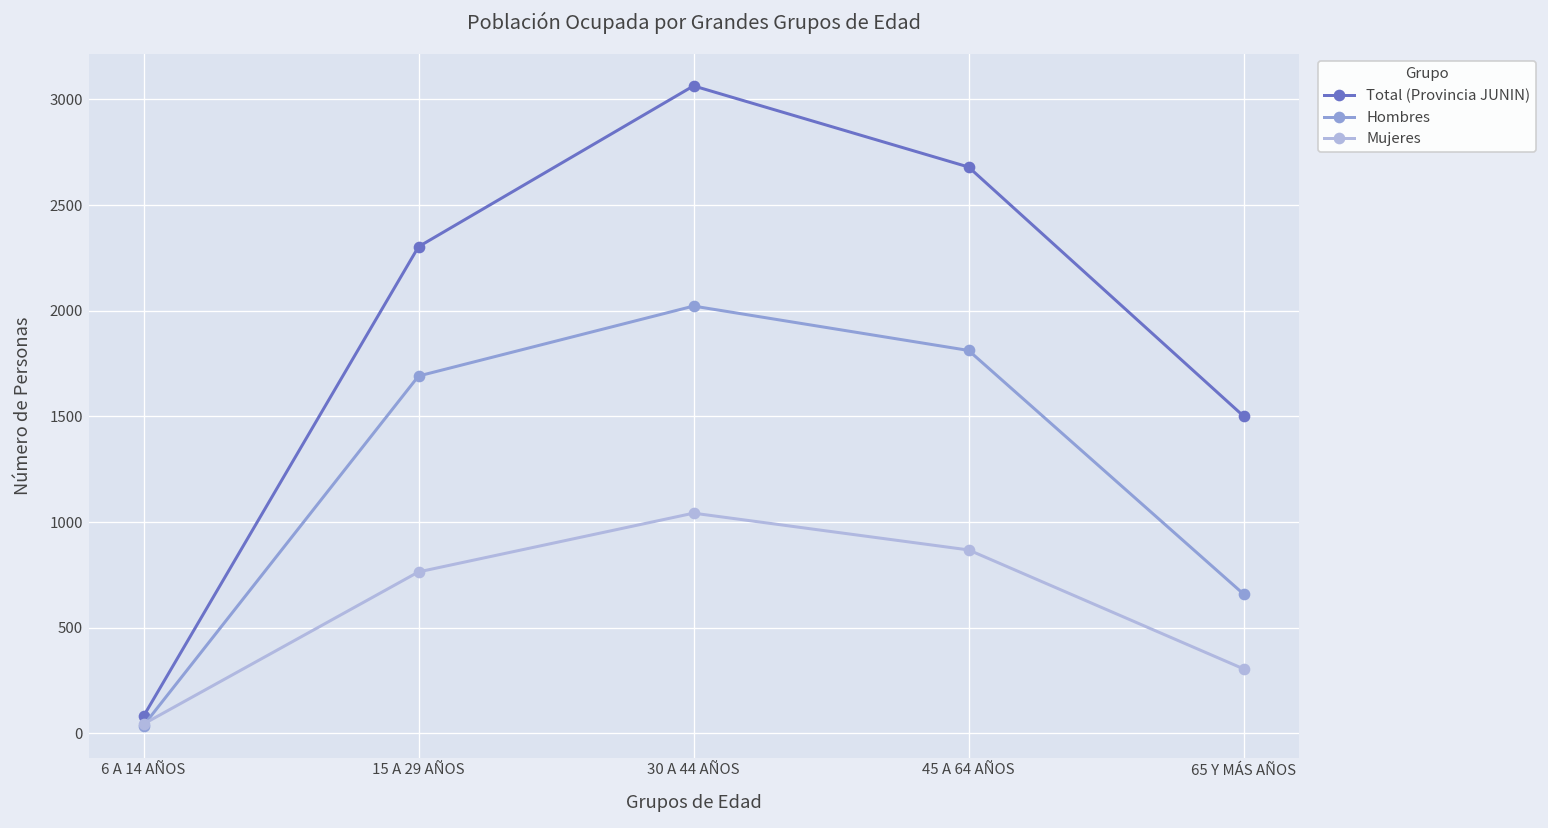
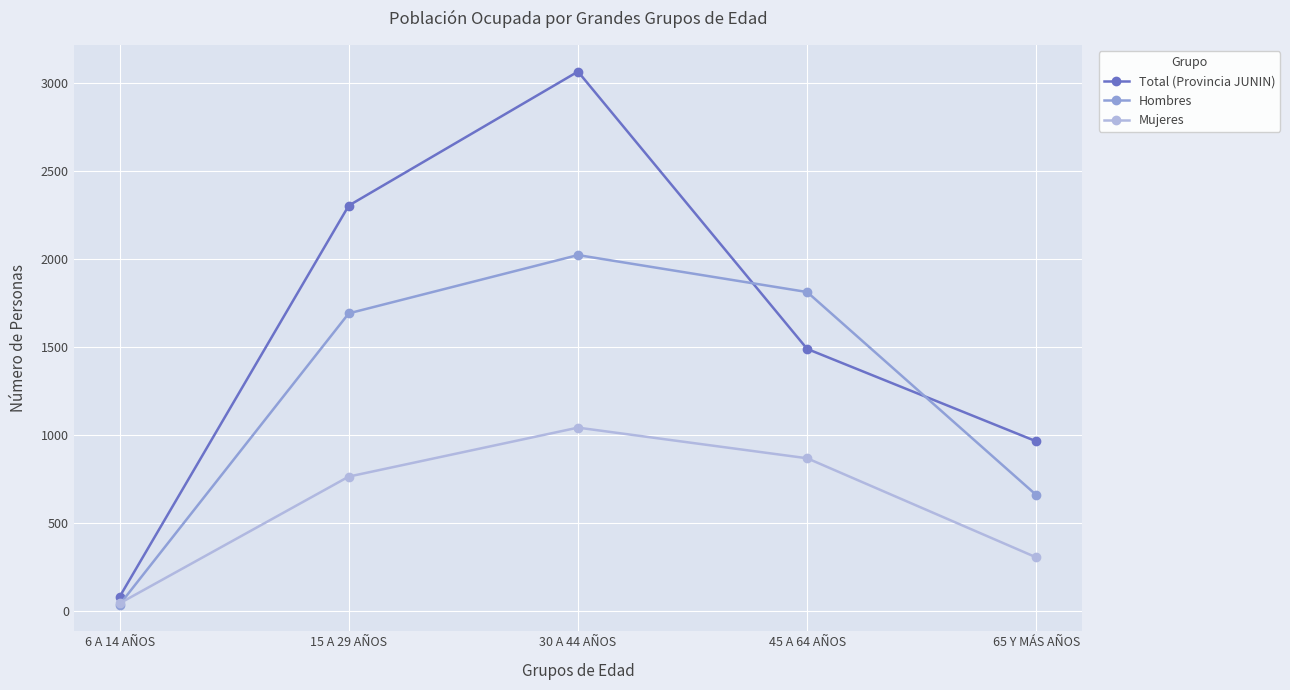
Total (Provincia JUNIN), 45 A 64 AÑOS: 2680 -> 1490
Total (Provincia JUNIN), 65 Y MÁS AÑOS: 1500 -> 960
